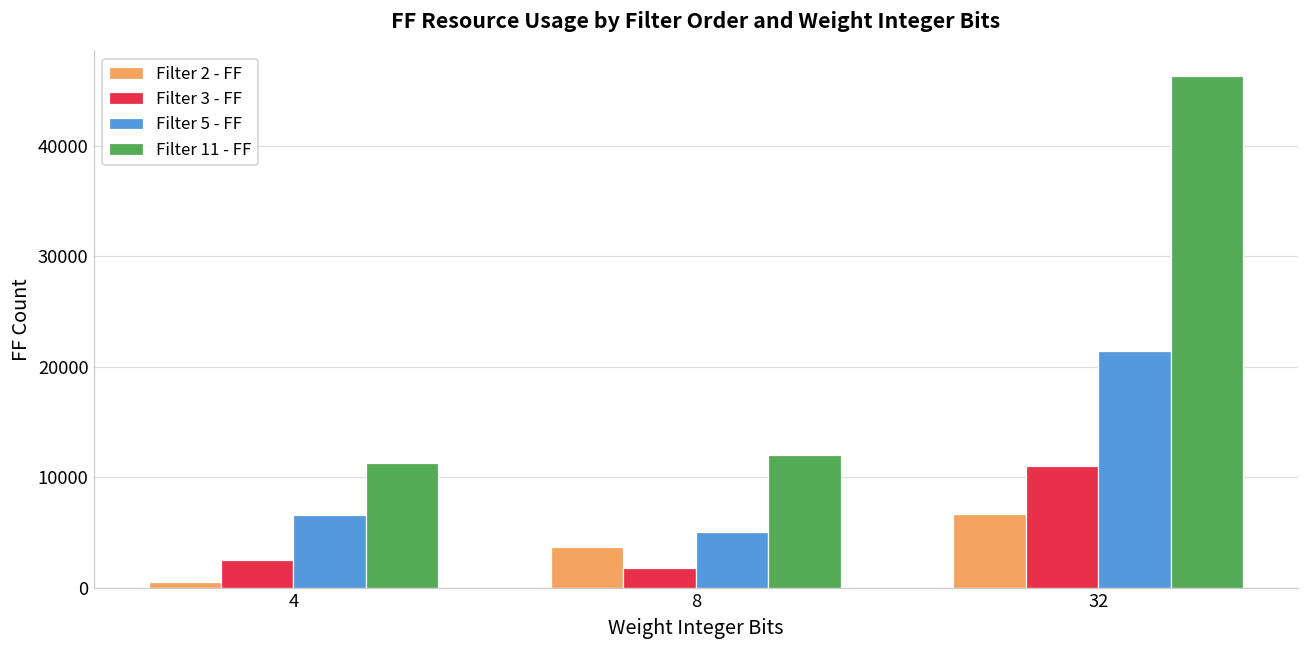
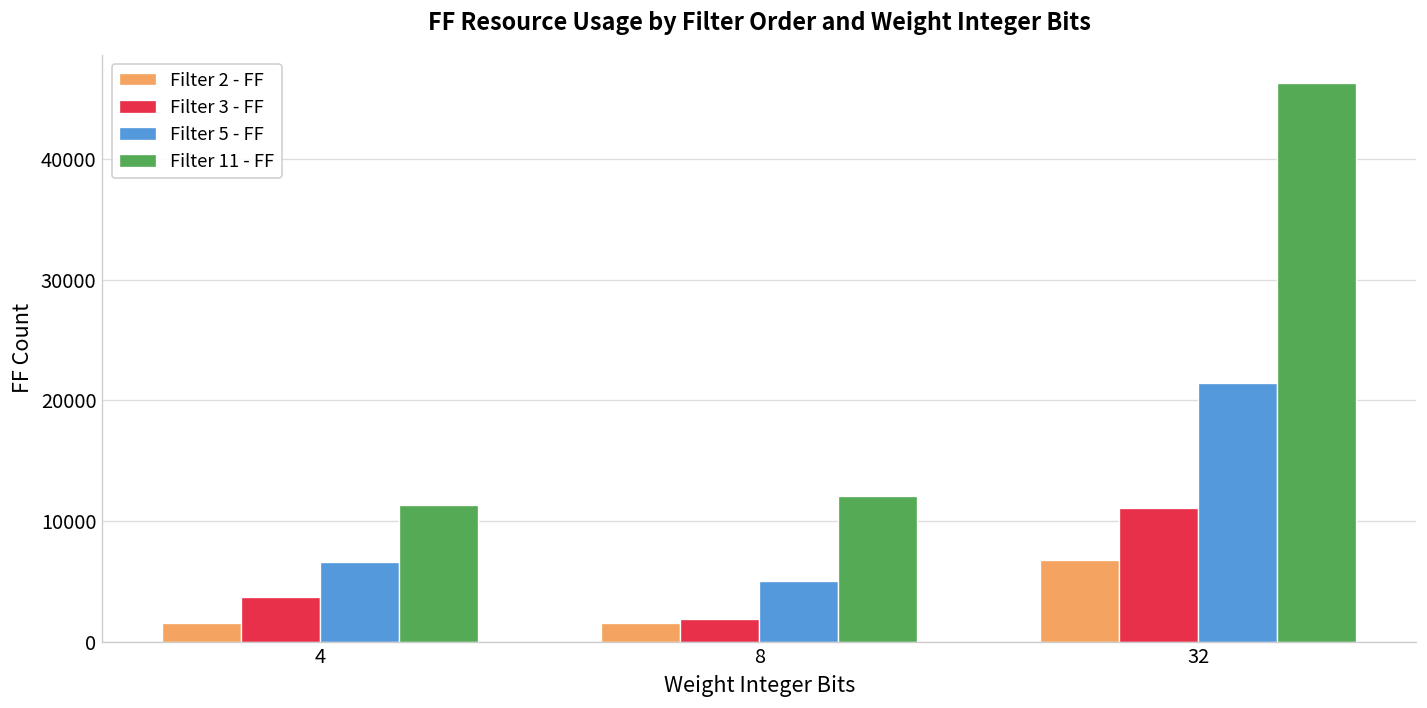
Filter 2 - FF, 4: 500 -> 1500
Filter 3 - FF, 4: 2600 -> 3600
Filter 2 - FF, 8: 3700 -> 1500
